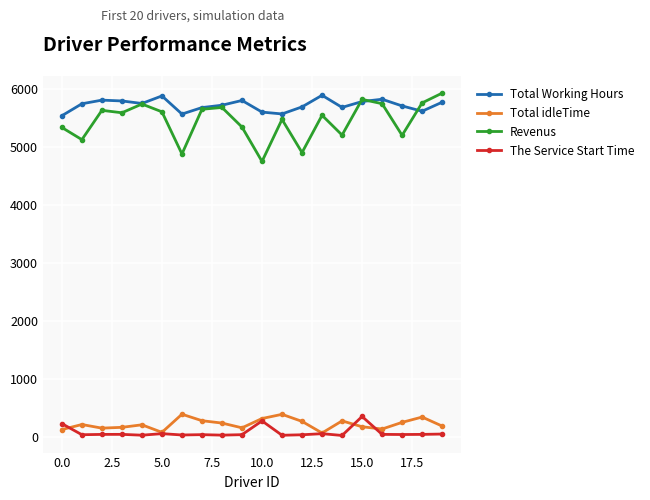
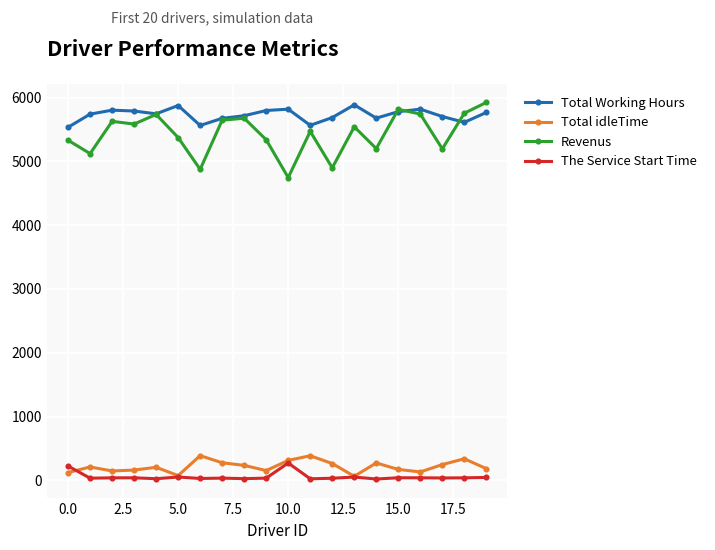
Revenus, 5.0: 5600 -> 5400
Total Working Hours, 10.0: 5600 -> 5800
The Service Start Time, 15.0: 300 -> 0
